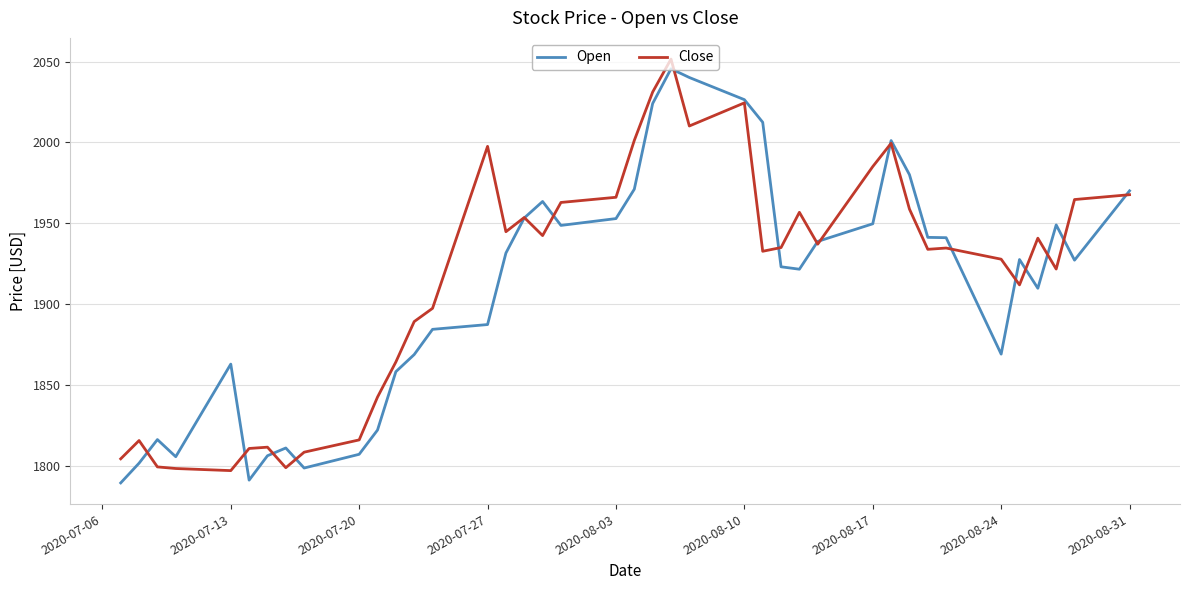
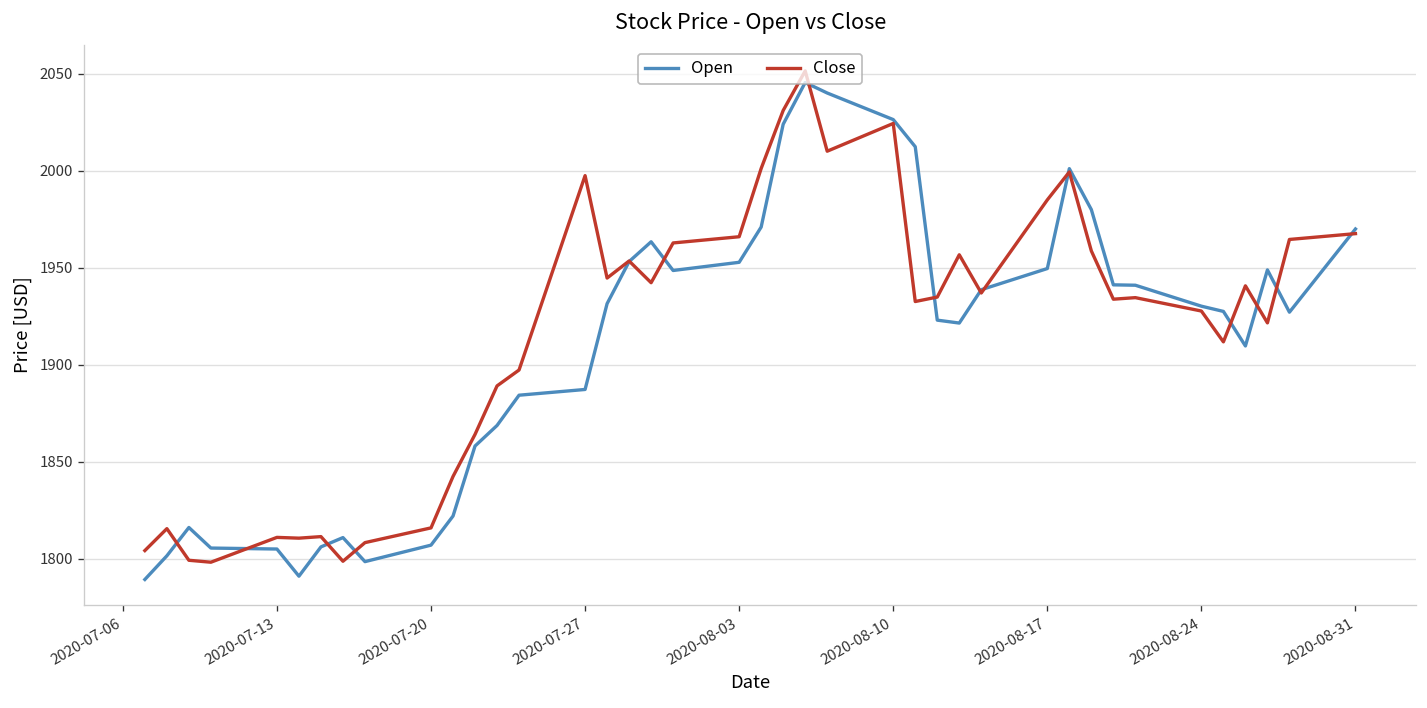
Open, 2020-07-13: 1863 -> 1805
Close, 2020-07-13: 1797 -> 1811
Open, 2020-08-24: 1869 -> 1930
